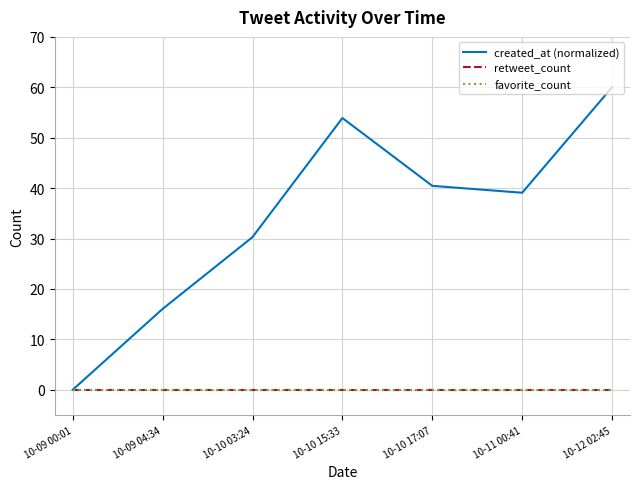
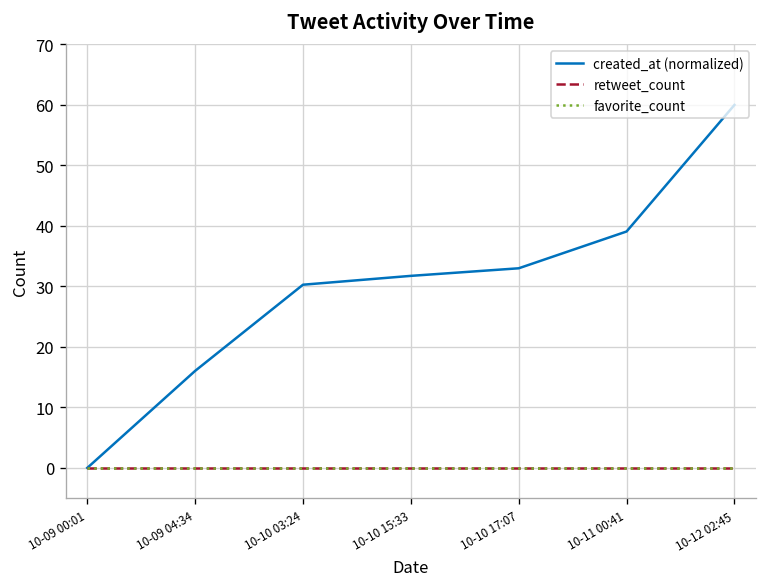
created_at (normalized), 10-10 15:33: 54 -> 32
created_at (normalized), 10-10 17:07: 40 -> 33
